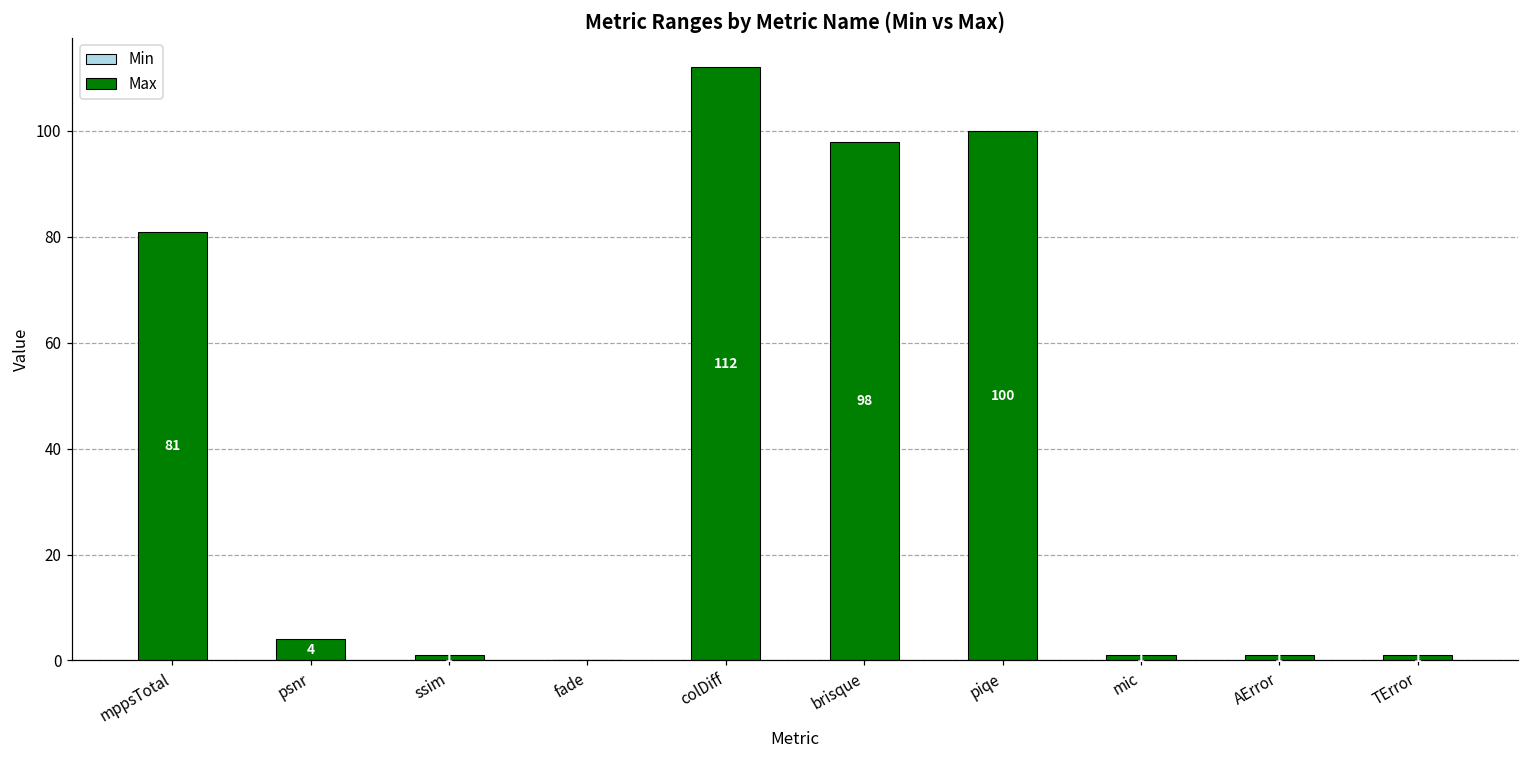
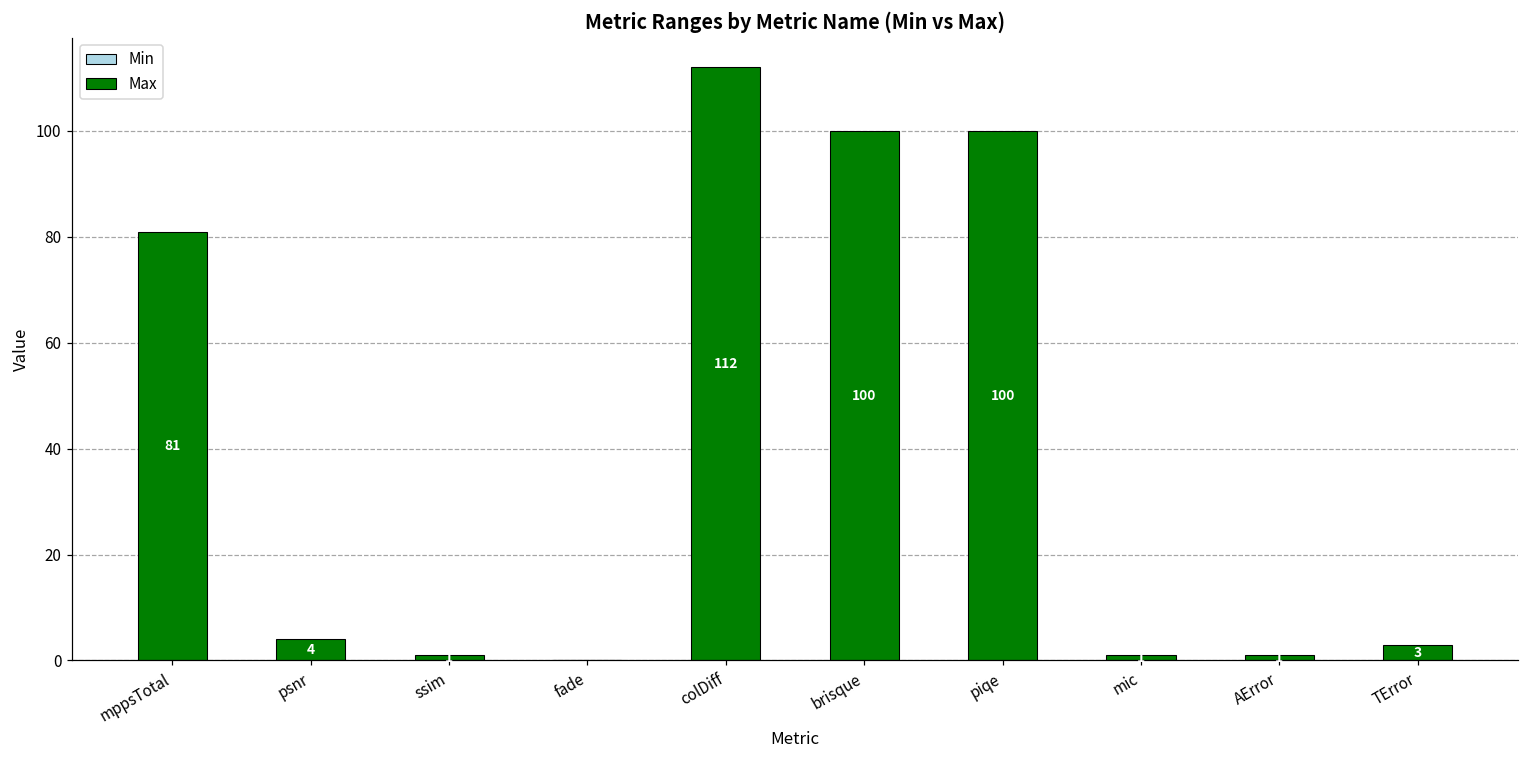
Max, brisque: 98 -> 100
Max, TError: 1 -> 3
